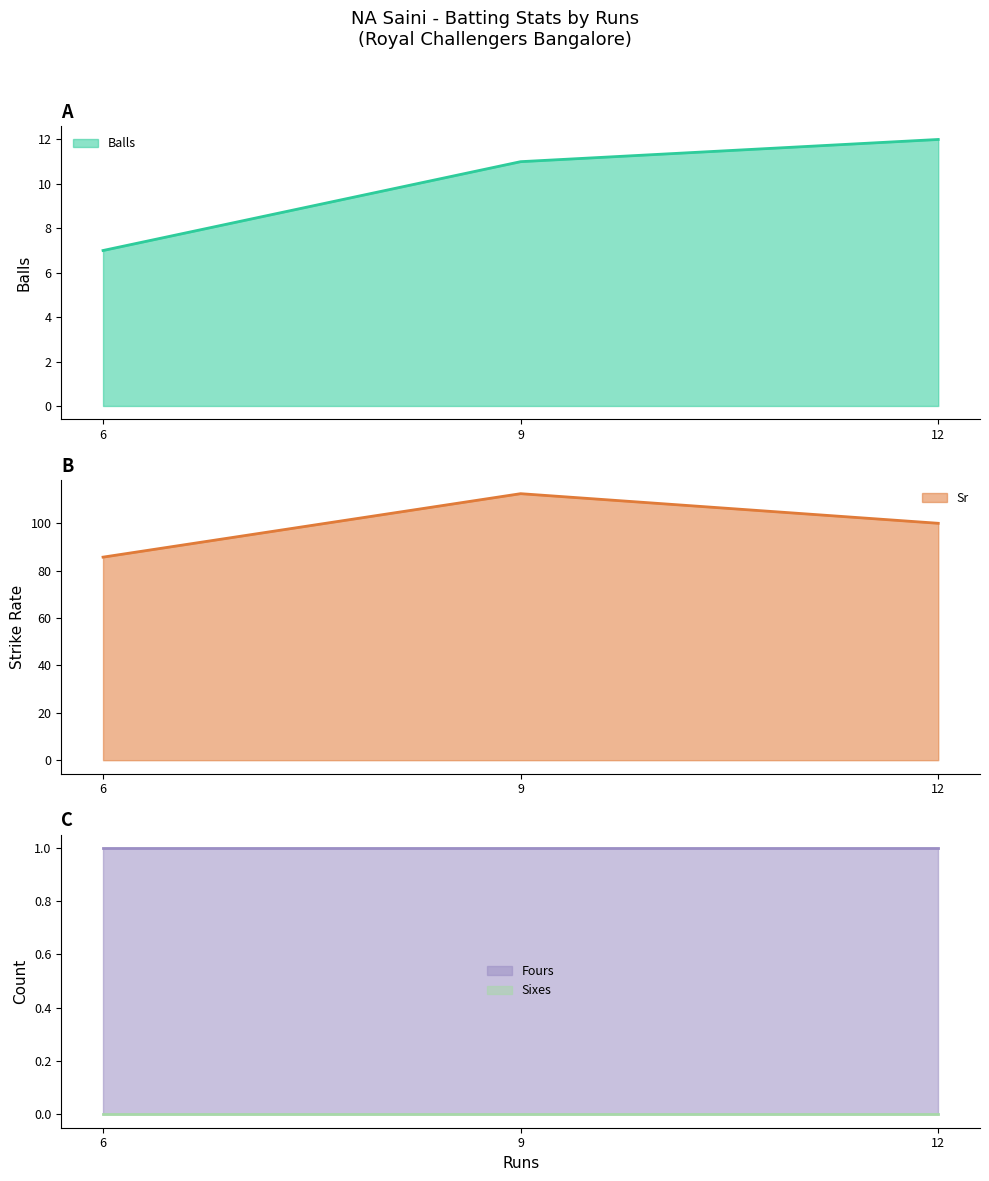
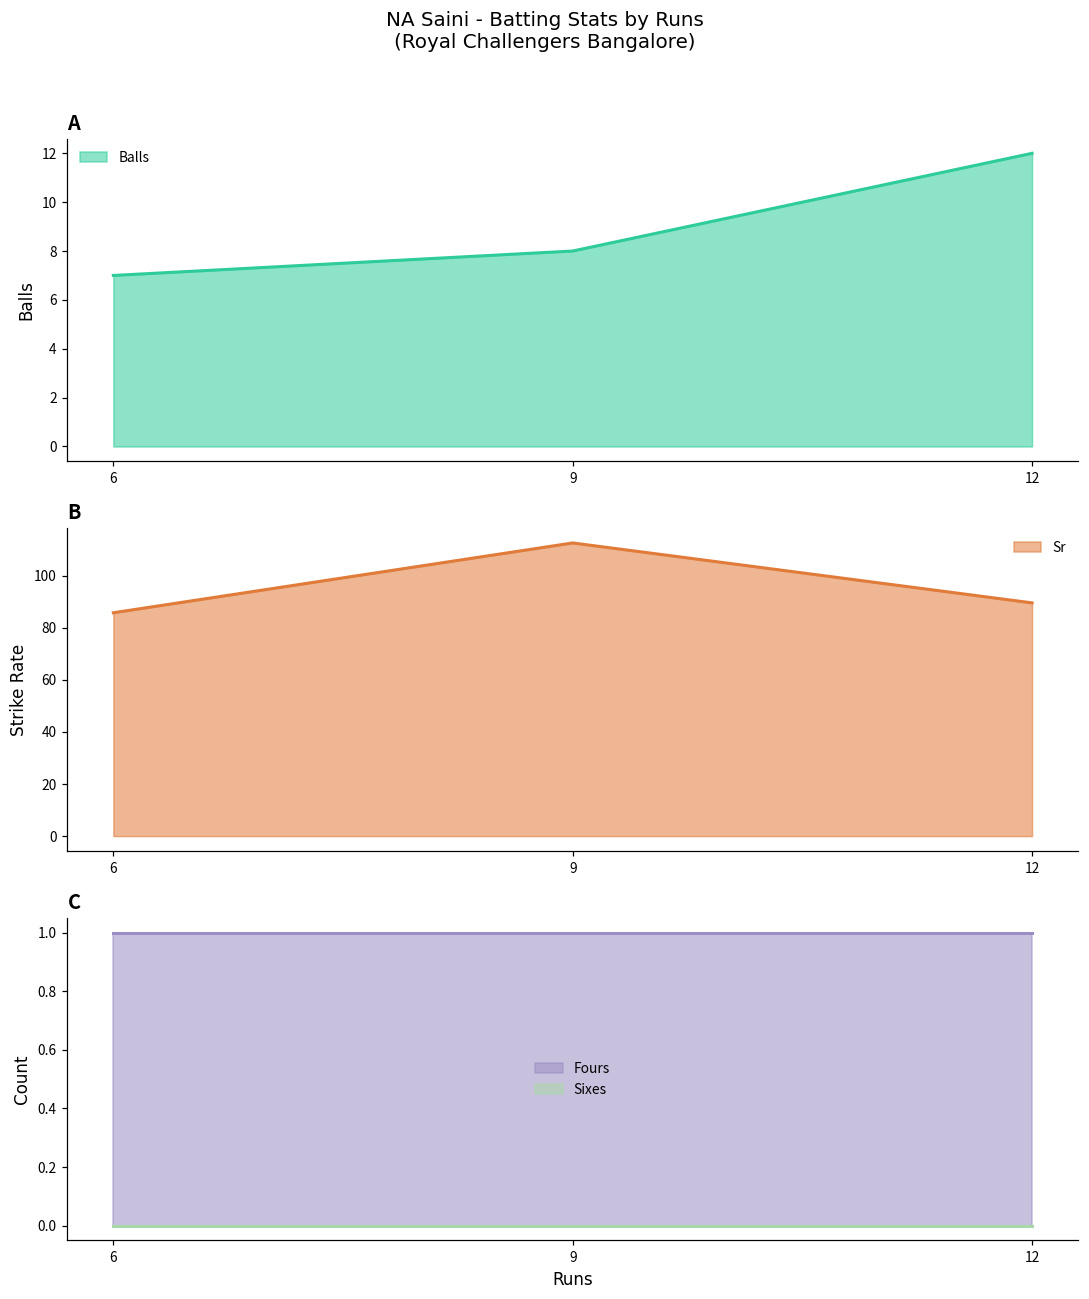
A, 9: 11 -> 8
B, 12: 100 -> 90
